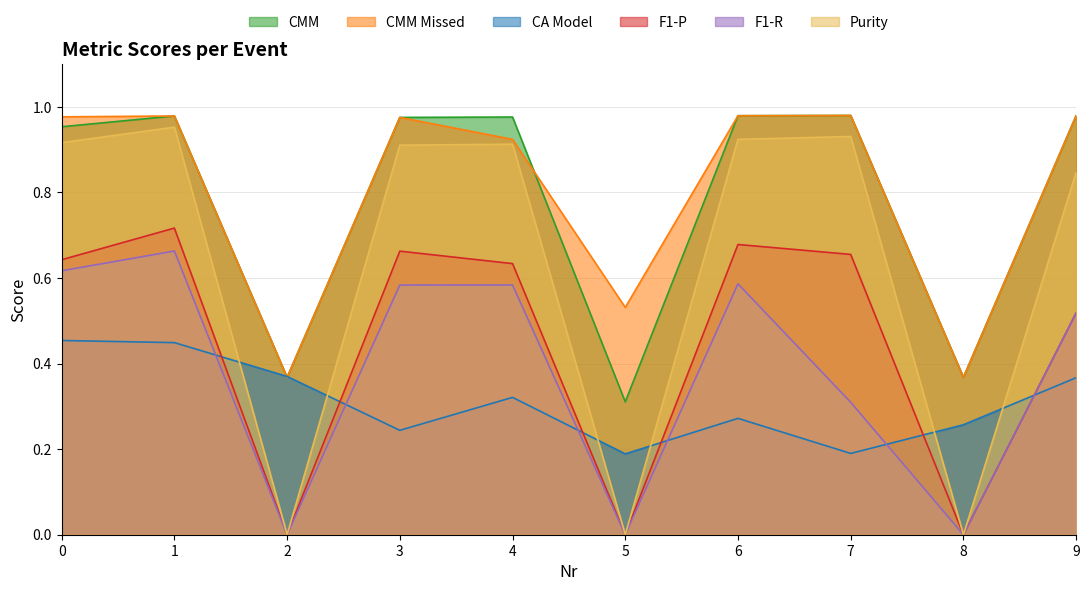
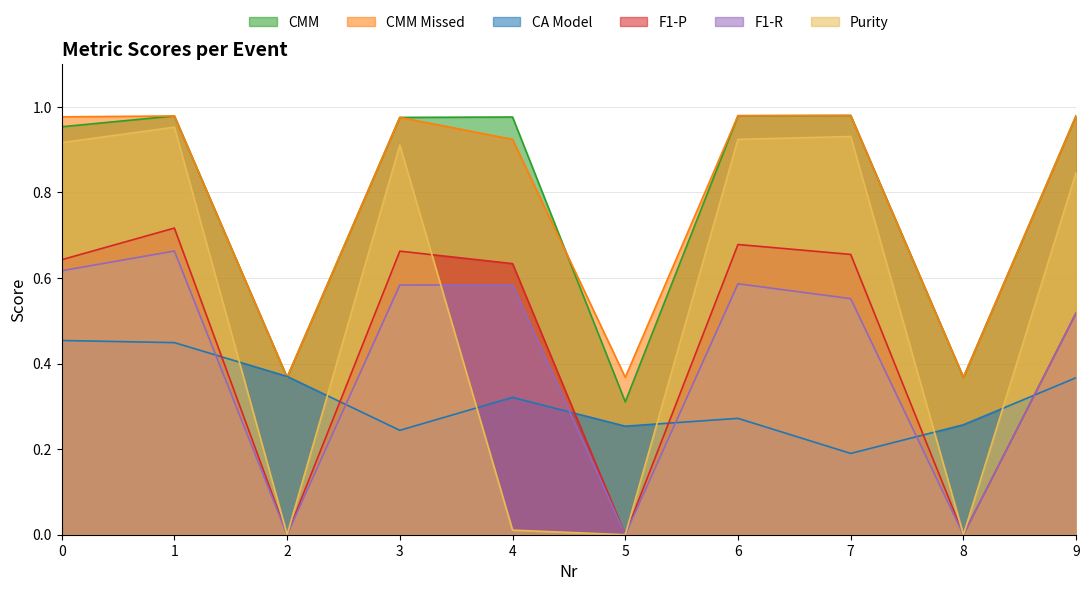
Purity, 4: 0.91 -> 0.01
CMM Missed, 5: 0.53 -> 0.37
CA Model, 5: 0.19 -> 0.25
F1-R, 7: 0.31 -> 0.55
